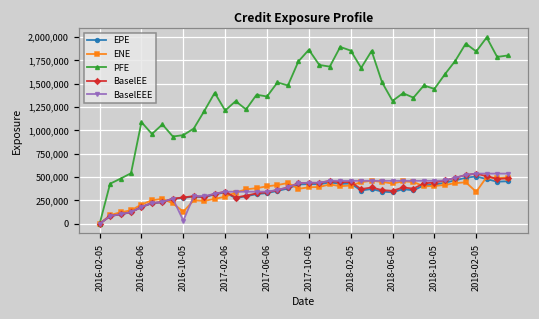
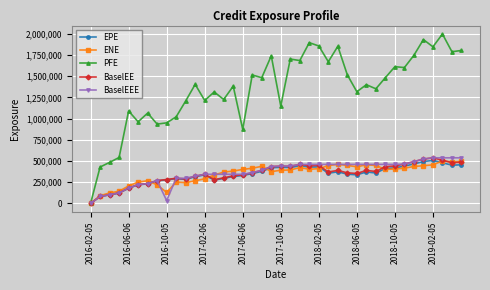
PFE, 2017-06-06: 1,400,000 -> 900,000
PFE, 2017-10-05: 1,900,000 -> 1,100,000
PFE, 2018-10-05: 1,400,000 -> 1,600,000
ENE, 2019-02-05: 300,000 -> 500,000
